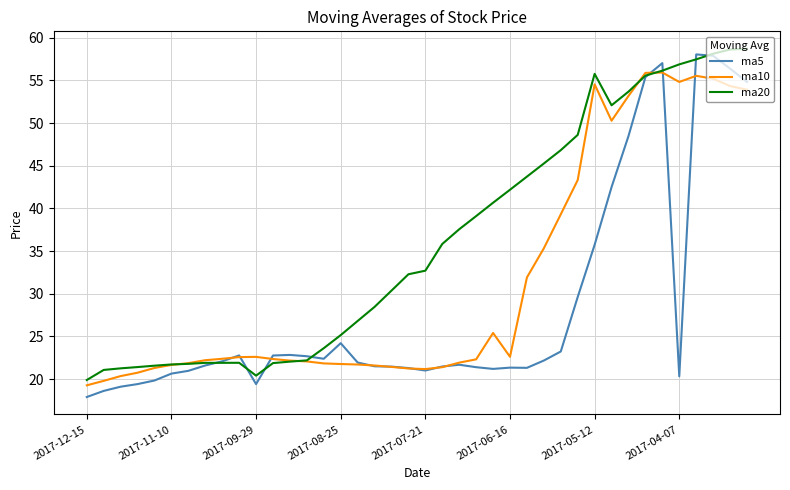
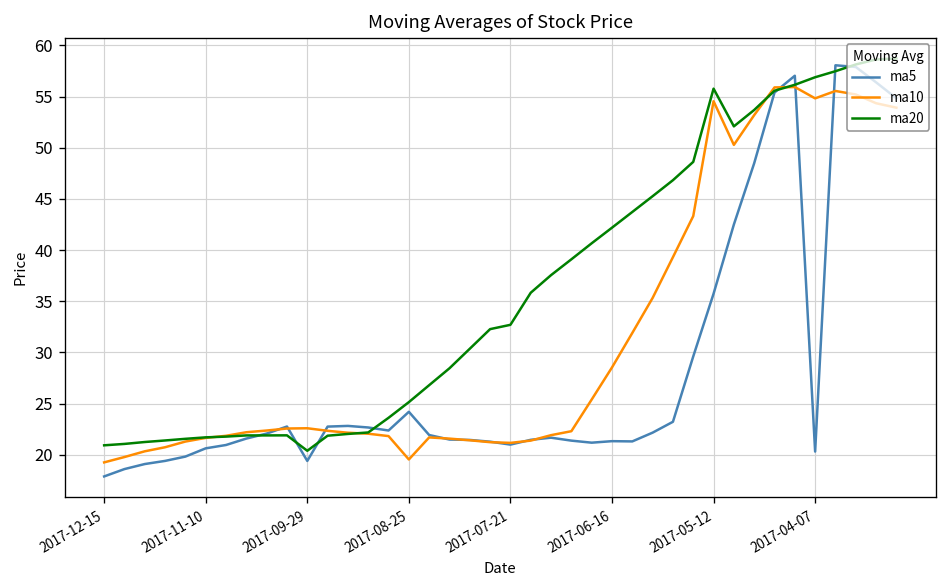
ma20, 2017-12-15: 20 -> 21
ma10, 2017-08-25: 22 -> 20
ma10, 2017-06-16: 23 -> 29
